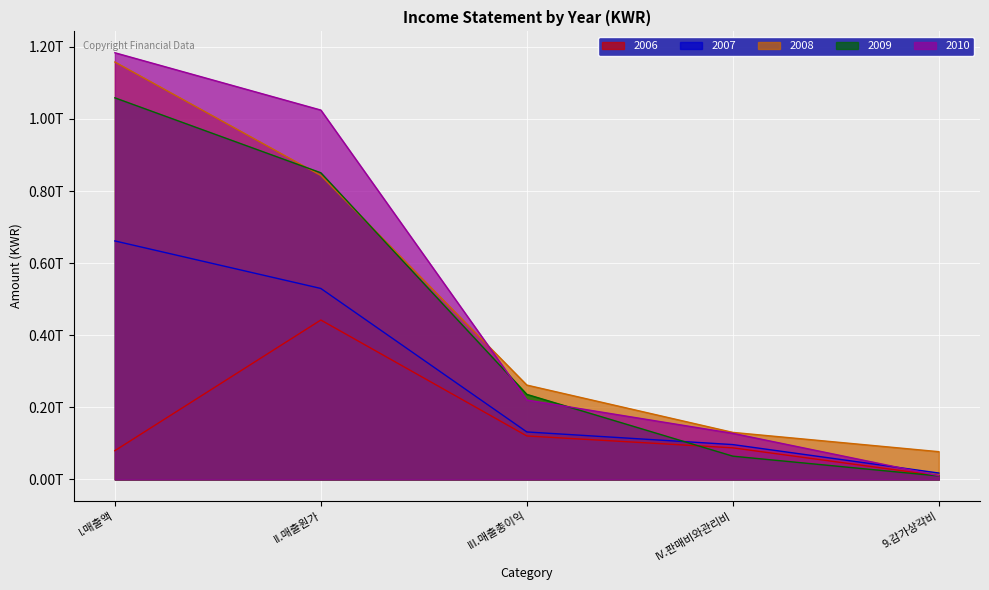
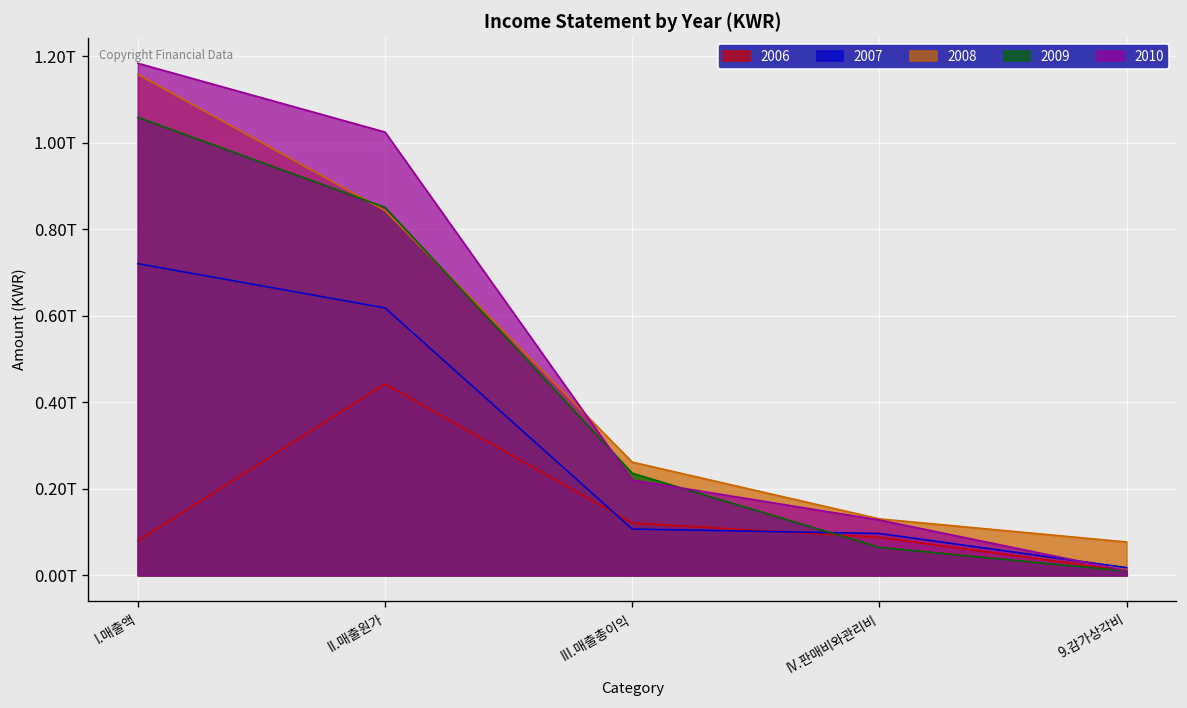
2007, I.매출액: 0.66T -> 0.72T
2007, II.매출원가: 0.53T -> 0.62T
2007, III.매출총이익: 0.13T -> 0.11T
